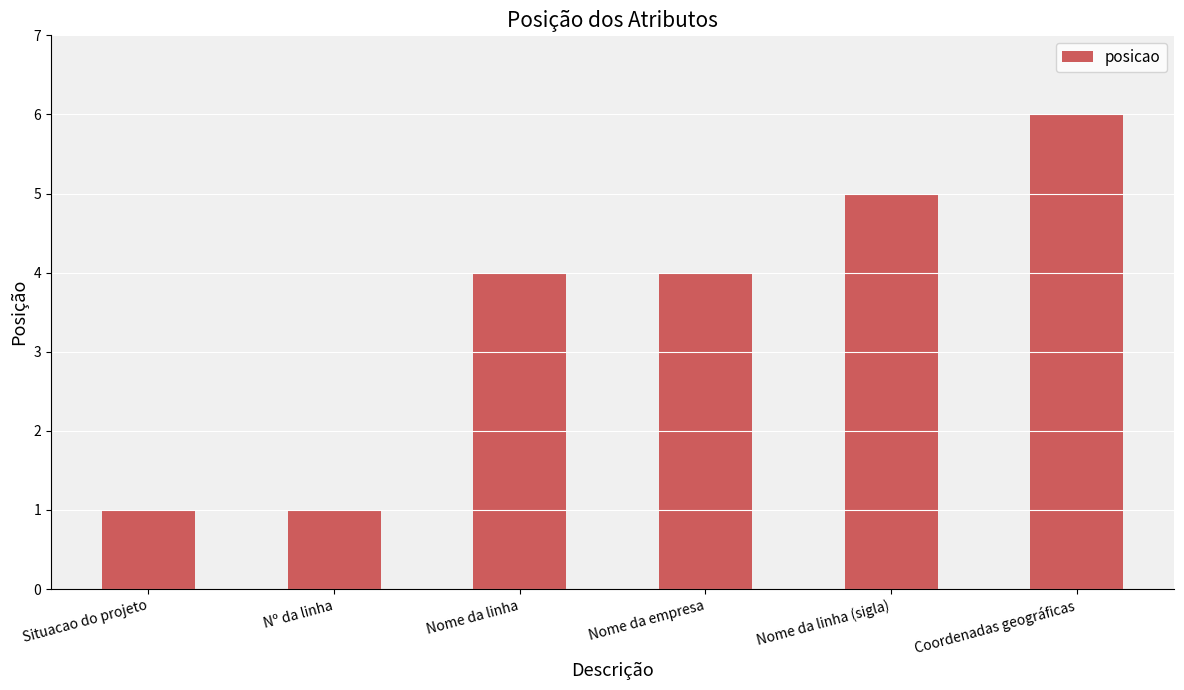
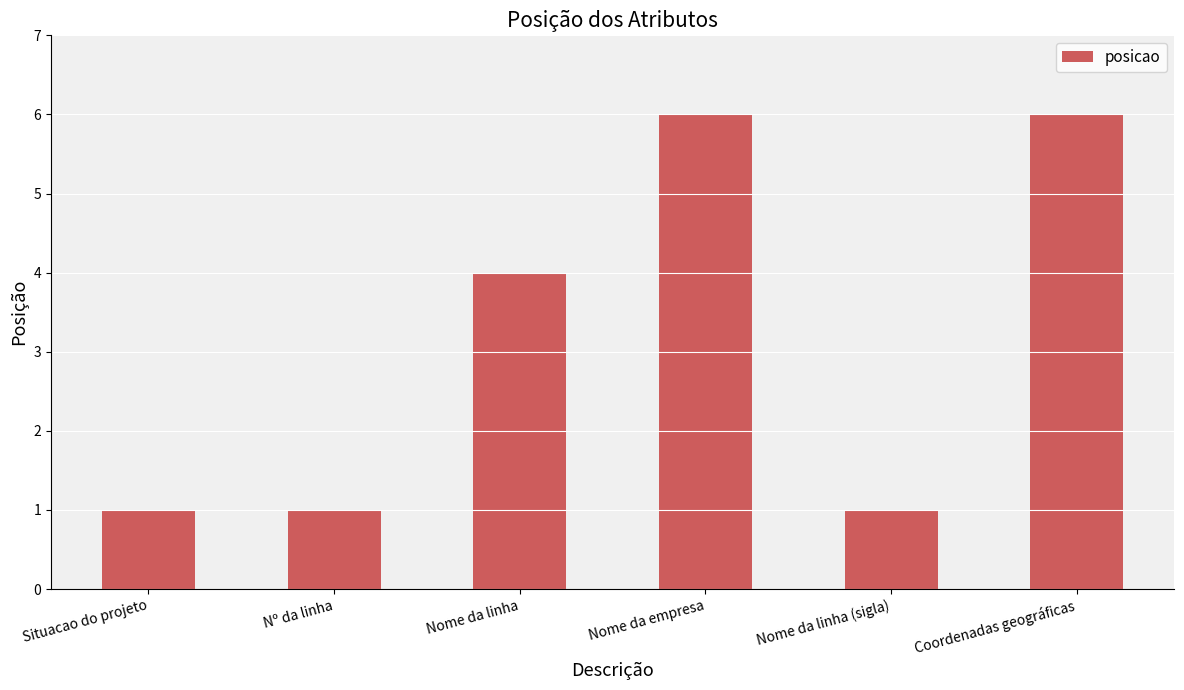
Nome da empresa: 4 -> 6
Nome da linha (sigla): 5 -> 1
